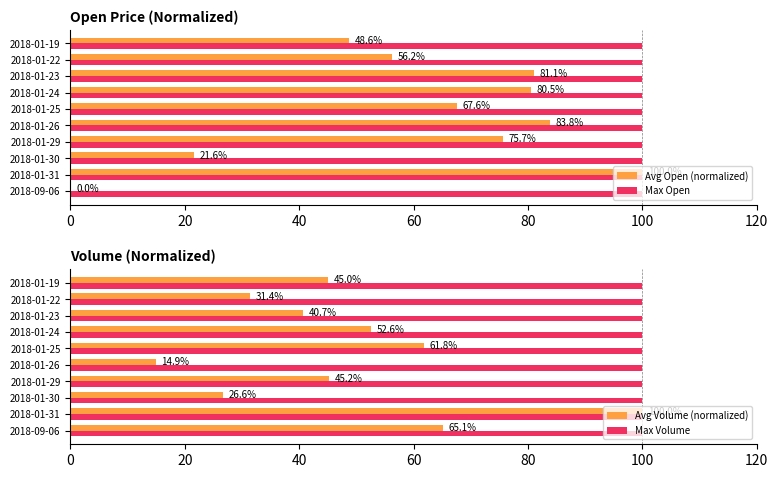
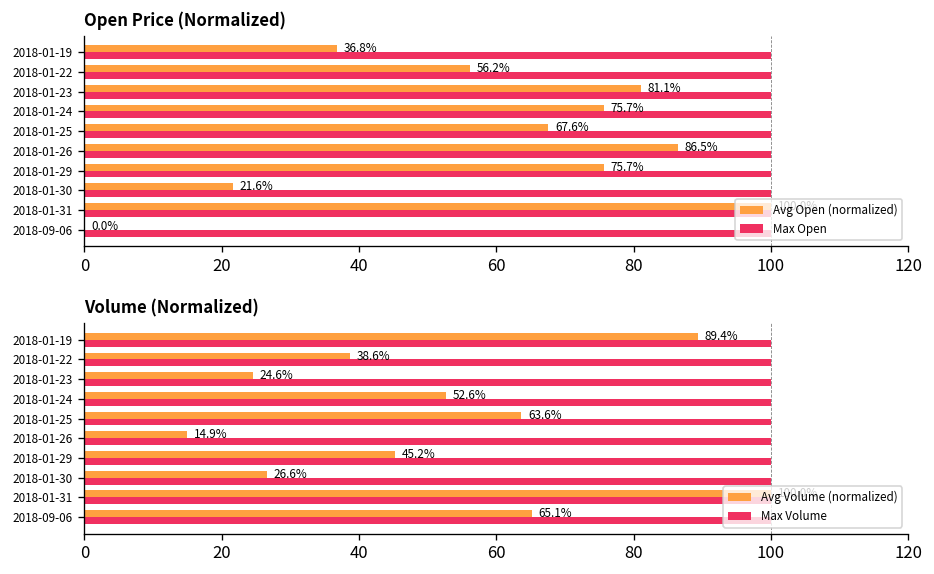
Open Price (Normalized), Avg Open (normalized), 2018-01-19: 48.6% -> 36.8%
Open Price (Normalized), Avg Open (normalized), 2018-01-24: 80.5% -> 75.7%
Open Price (Normalized), Avg Open (normalized), 2018-01-26: 83.8% -> 86.5%
Volume (Normalized), Avg Volume (normalized), 2018-01-19: 45.0% -> 89.4%
Volume (Normalized), Avg Volume (normalized), 2018-01-22: 31.4% -> 38.6%
Volume (Normalized), Avg Volume (normalized), 2018-01-23: 40.7% -> 24.6%
Volume (Normalized), Avg Volume (normalized), 2018-01-25: 61.8% -> 63.6%
